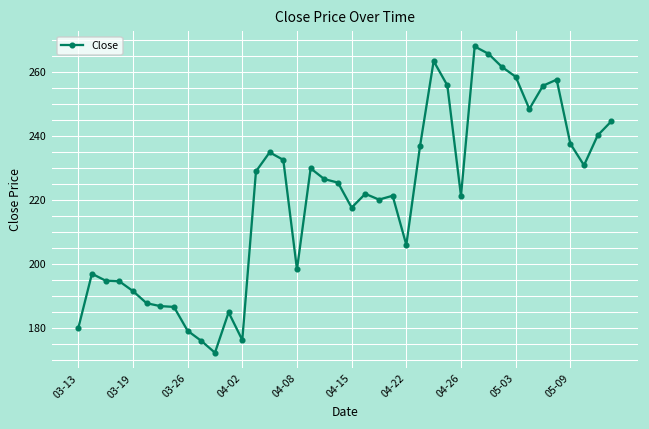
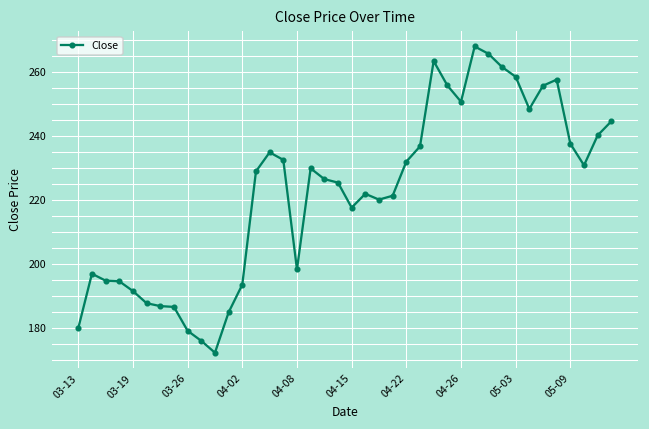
04-02: 176 -> 194
04-22: 206 -> 232
04-26: 221 -> 251
